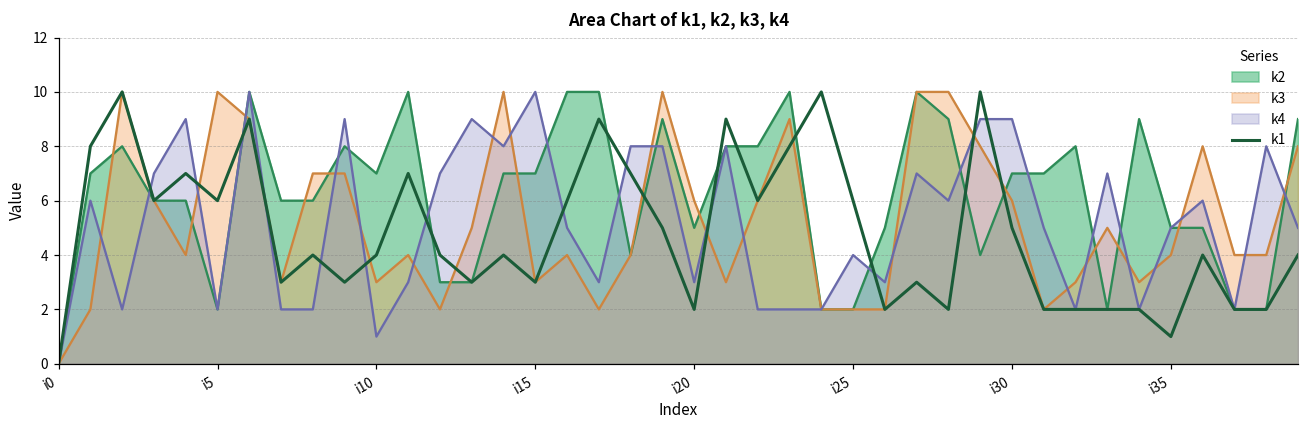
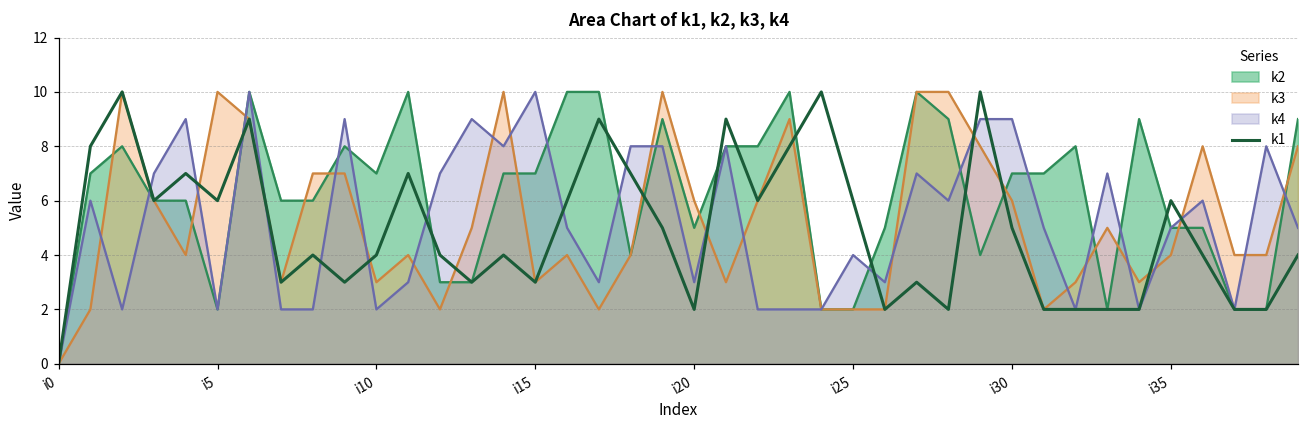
k4, i10: 1 -> 2
k1, i35: 1 -> 6
